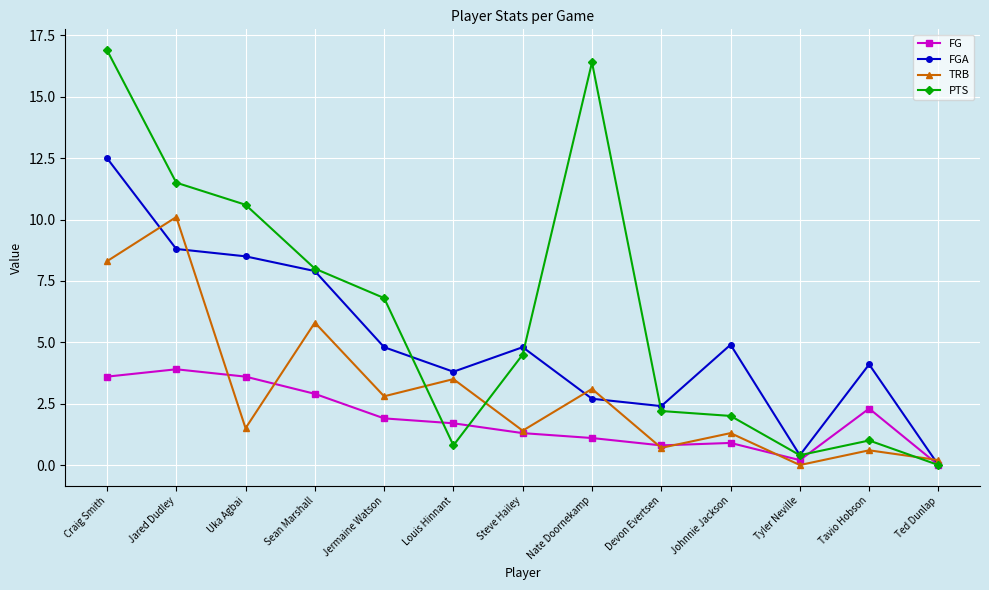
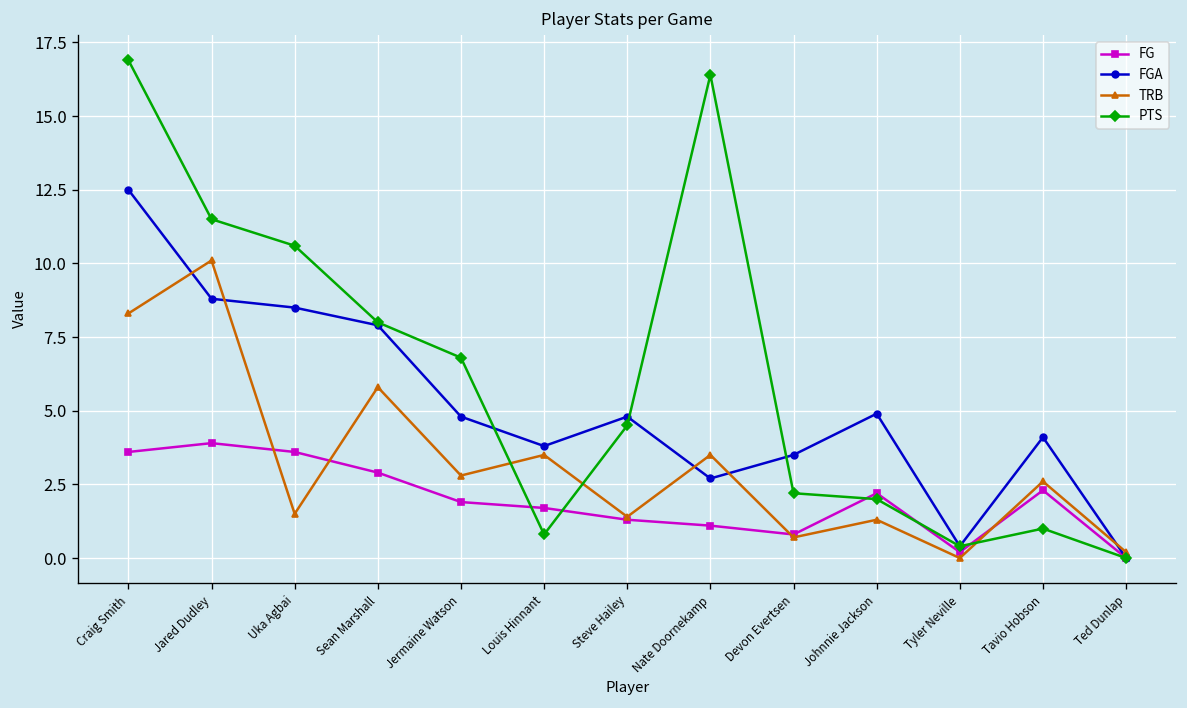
TRB, Nate Doornekamp: 3.1 -> 3.5
FGA, Devon Evertsen: 2.4 -> 3.5
FG, Johnnie Jackson: 0.9 -> 2.2
TRB, Tavio Hobson: 0.6 -> 2.6
